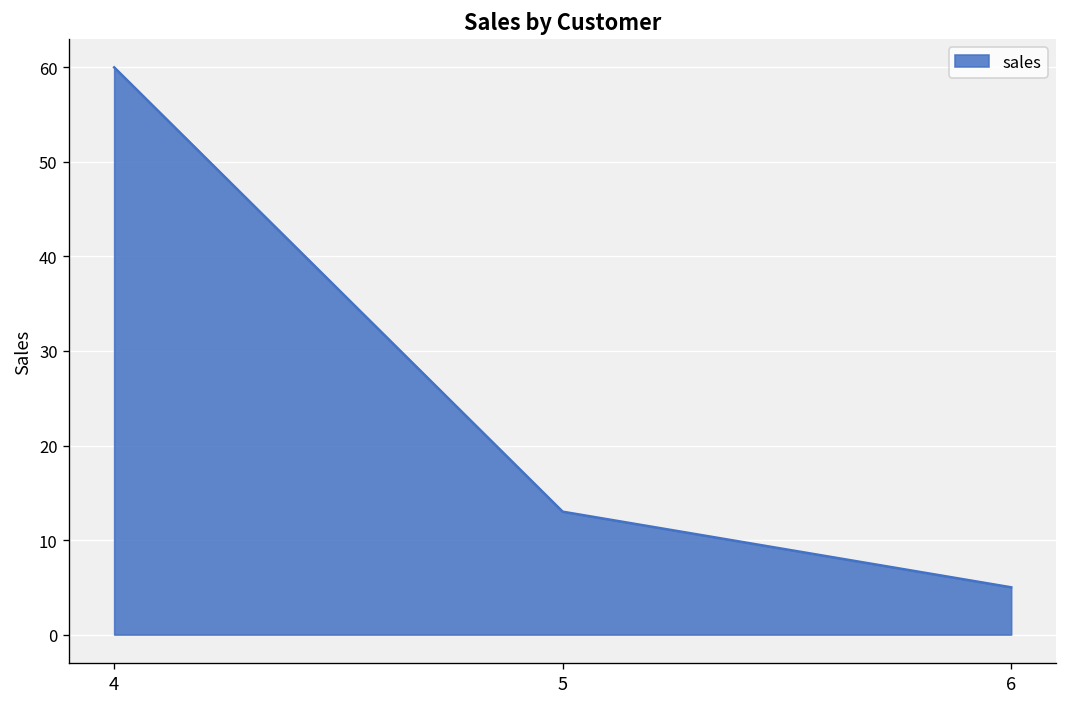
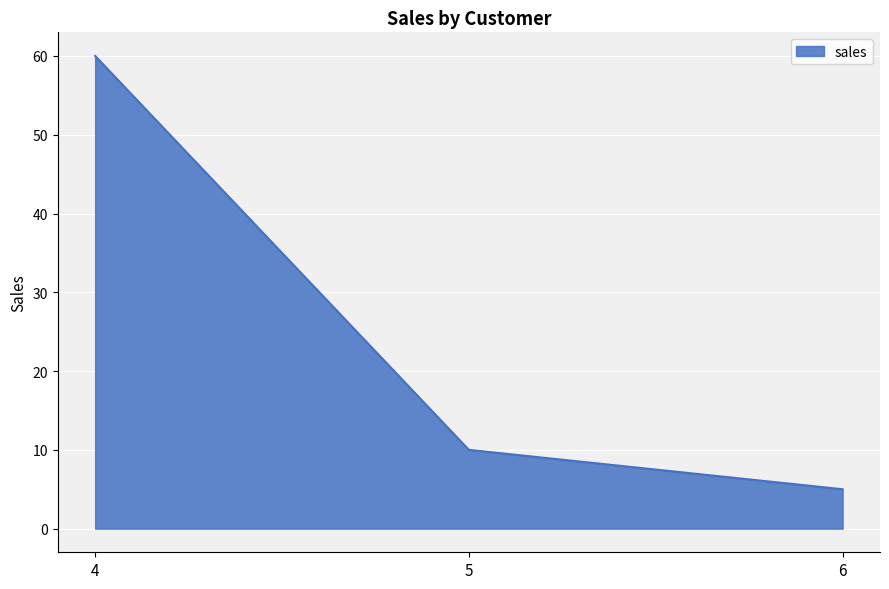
5: 13 -> 10
